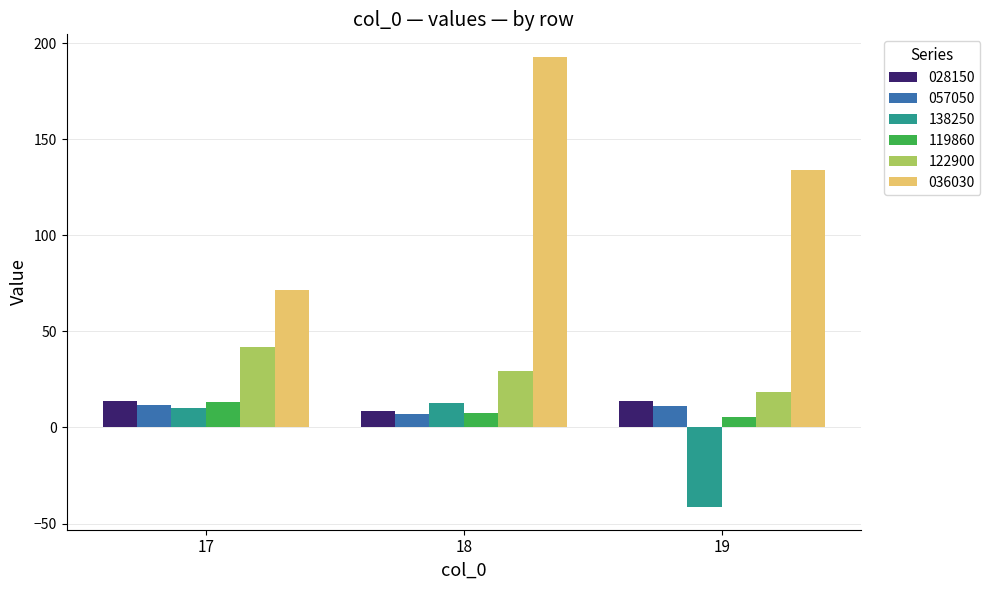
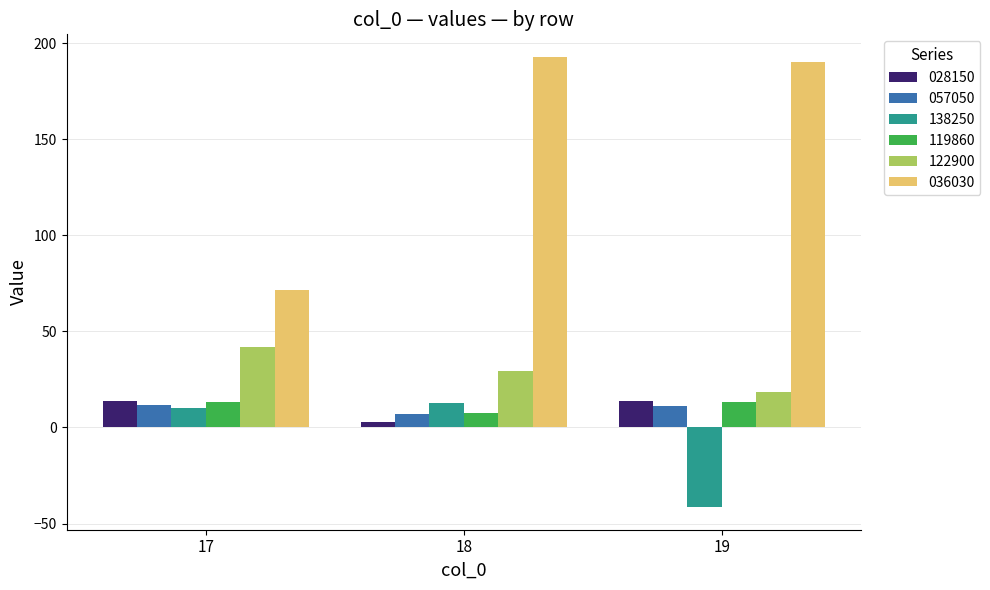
028150, 18: 9 -> 3
119860, 19: 6 -> 13
036030, 19: 134 -> 190
